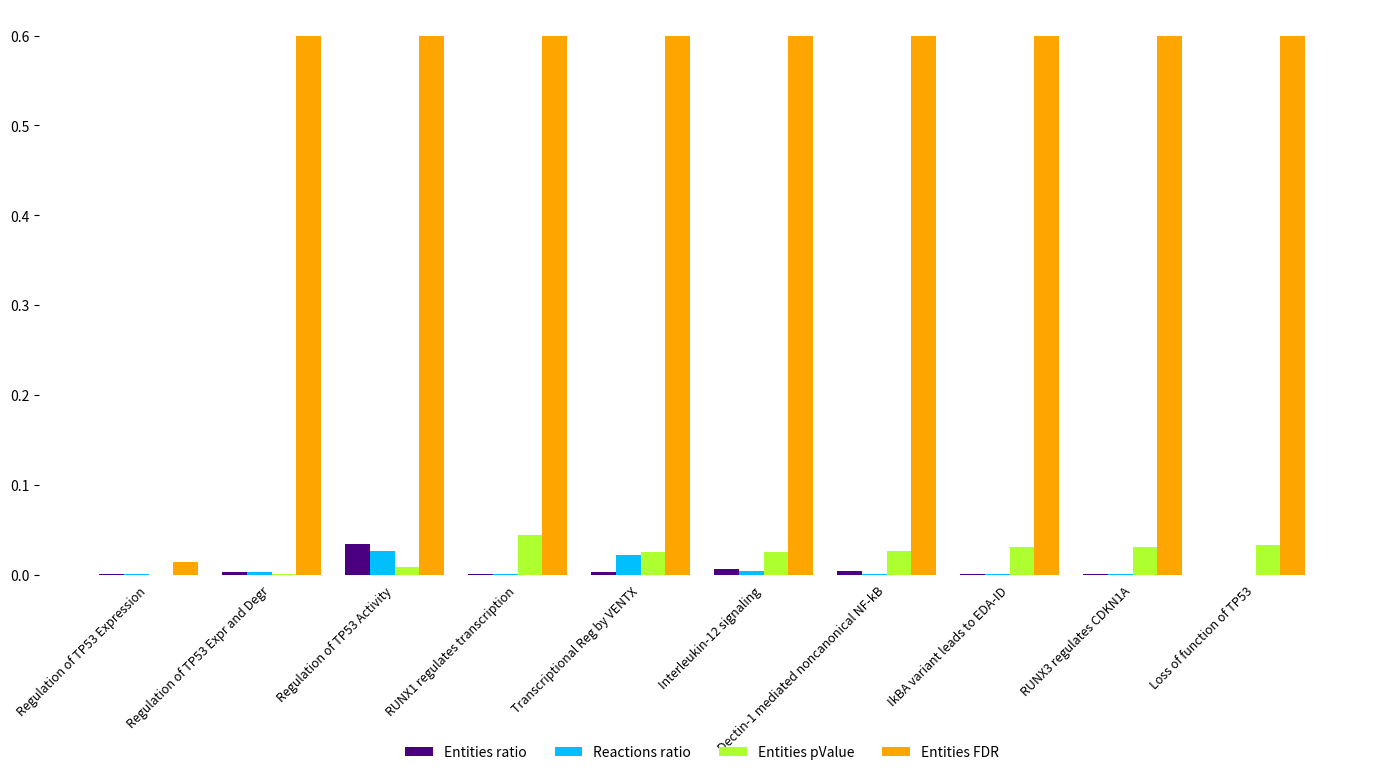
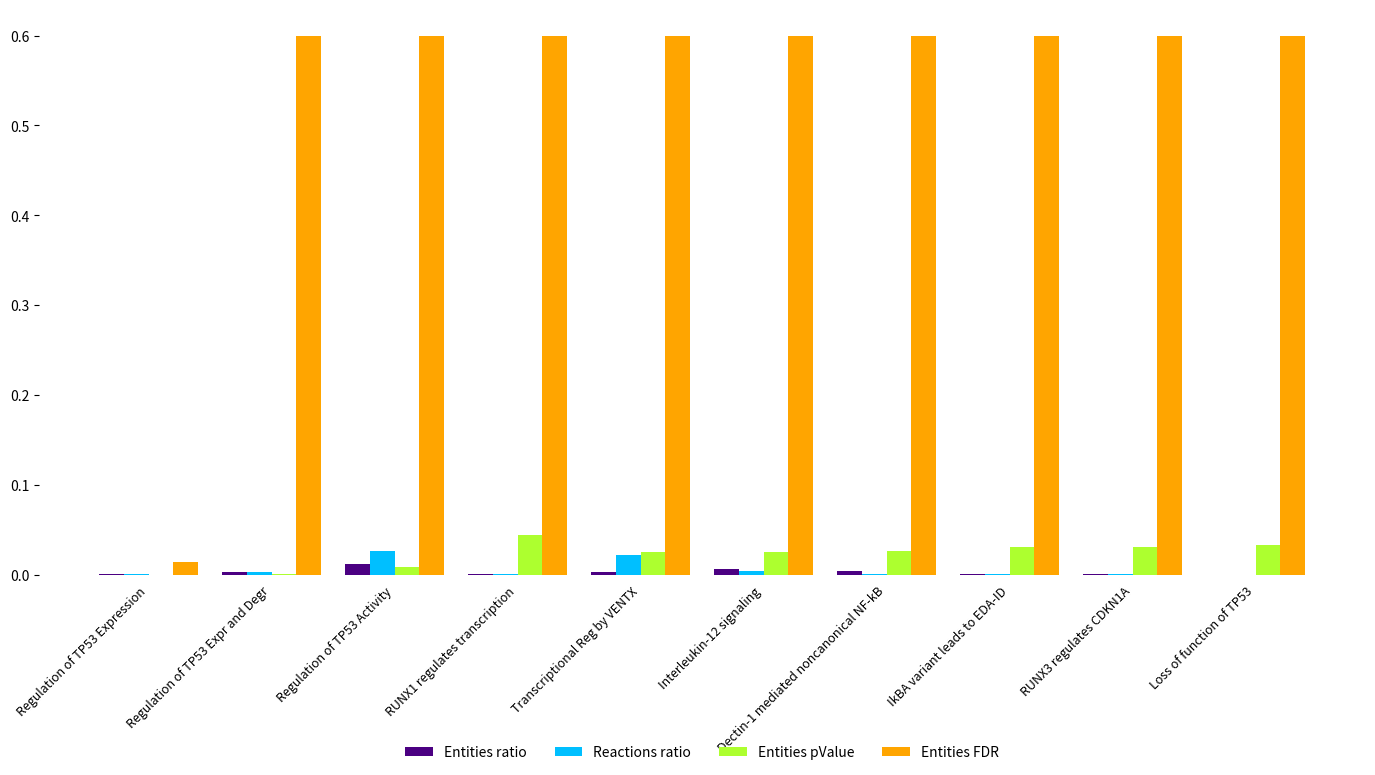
Entities ratio, Regulation of TP53 Activity: 0.03 -> 0.01
